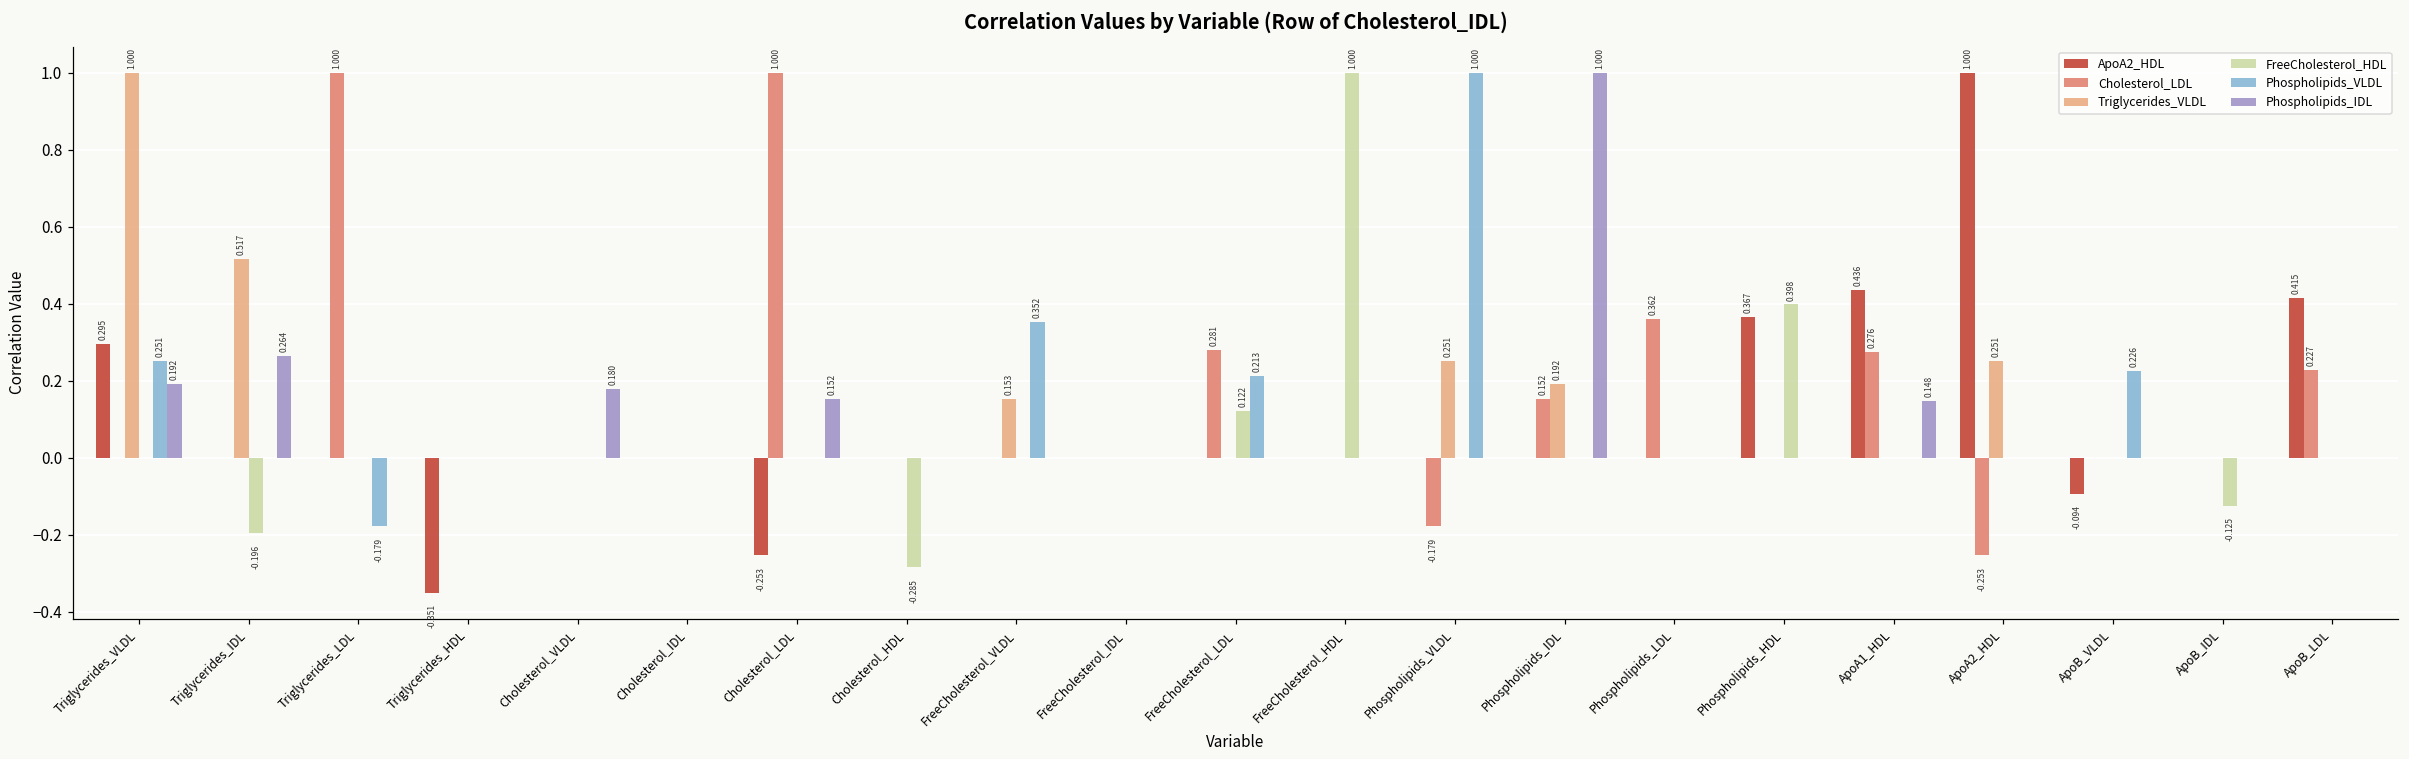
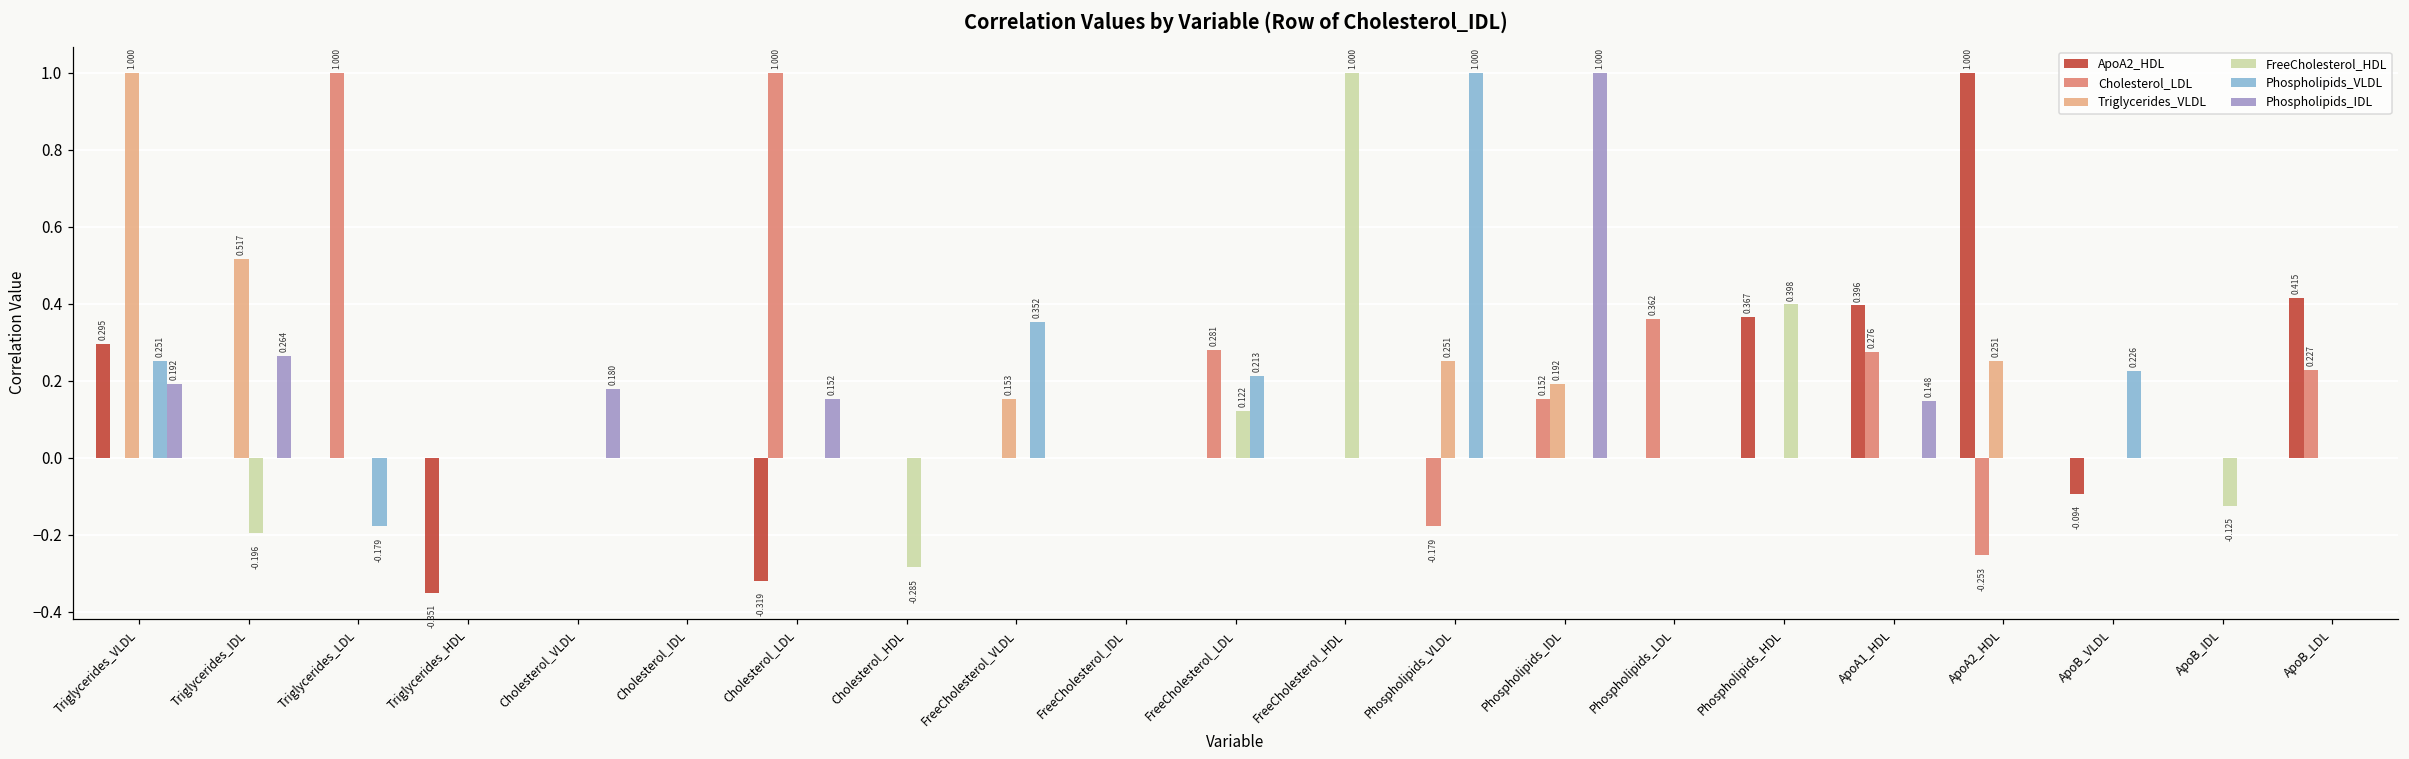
ApoA2_HDL, Cholesterol_LDL: -0.253 -> -0.319
ApoA2_HDL, ApoA1_HDL: 0.436 -> 0.396
